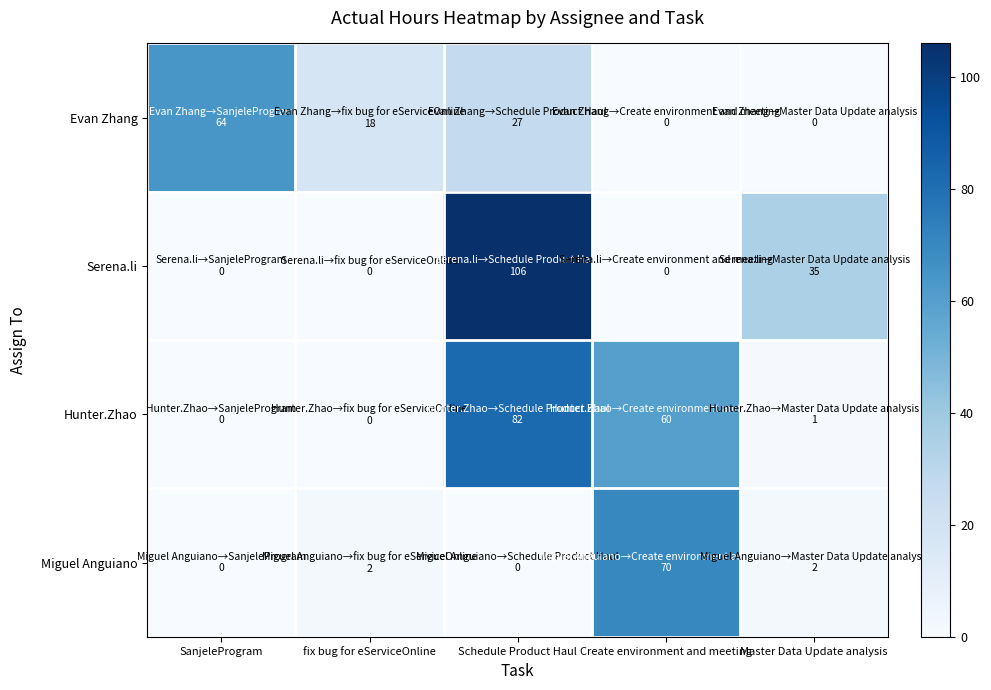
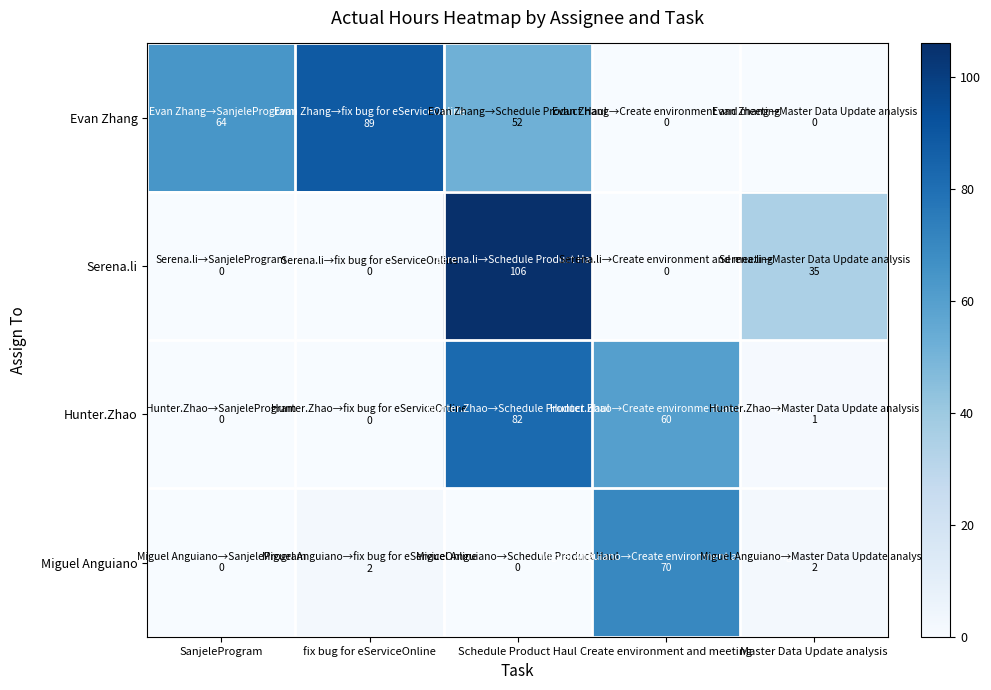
Evan Zhang, fix bug for eServiceOnline: 18 -> 89
Evan Zhang, Schedule Product Haul: 27 -> 52
